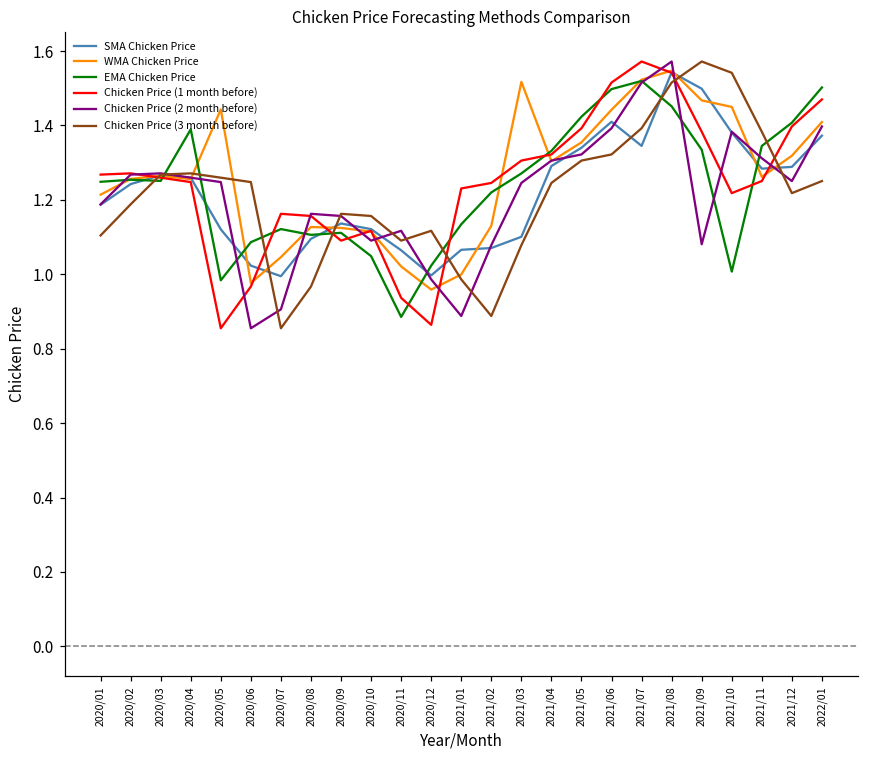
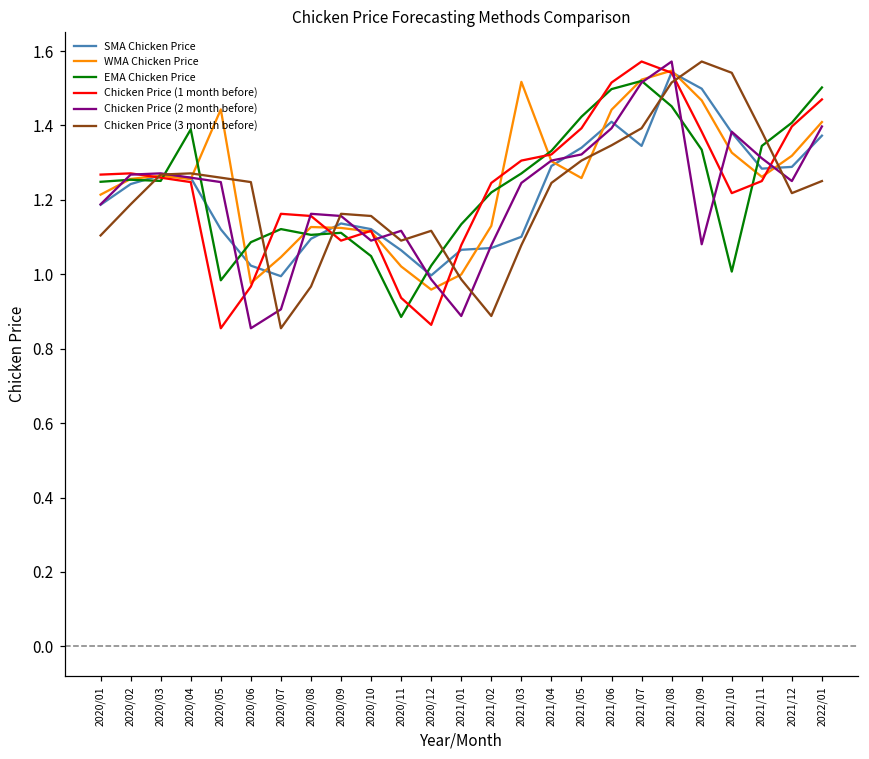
Chicken Price (1 month before), 2021/01: 1.23 -> 1.08
WMA Chicken Price, 2021/05: 1.35 -> 1.26
Chicken Price (3 month before), 2021/06: 1.32 -> 1.35
WMA Chicken Price, 2021/10: 1.45 -> 1.33
